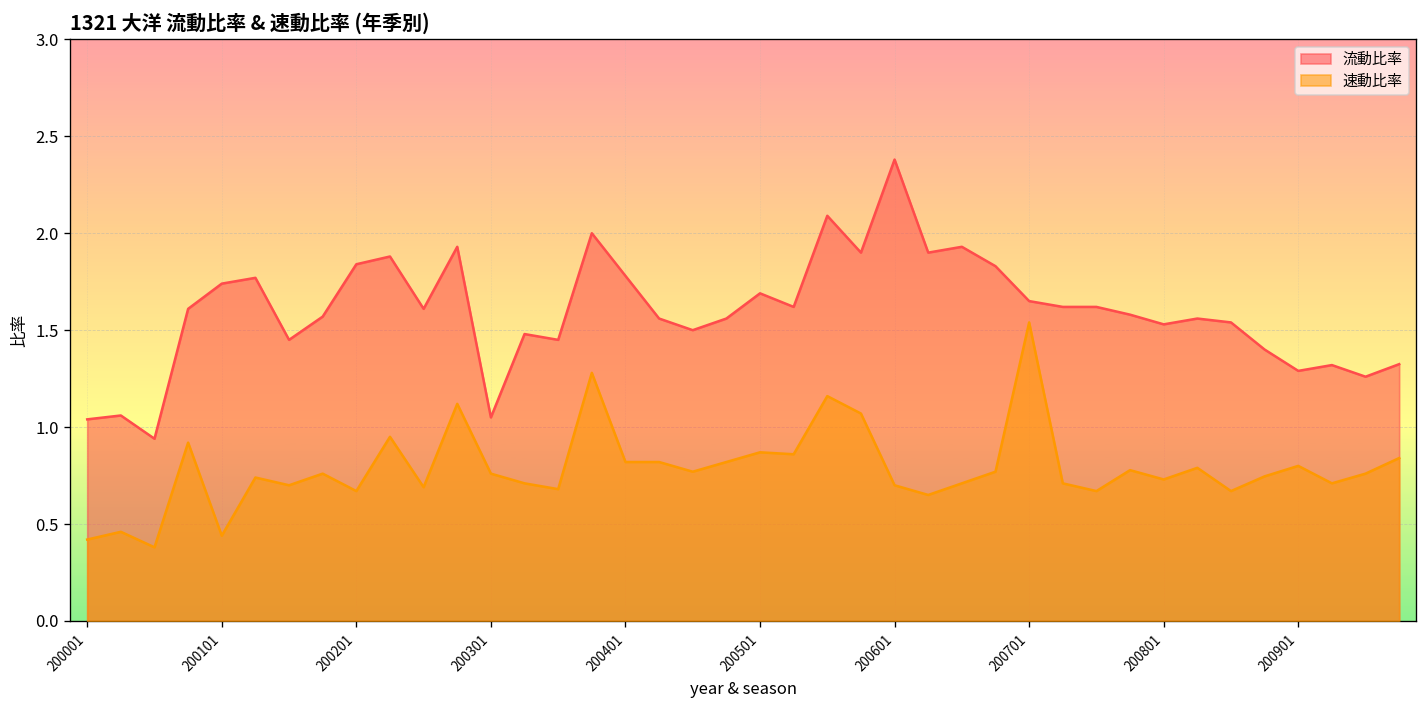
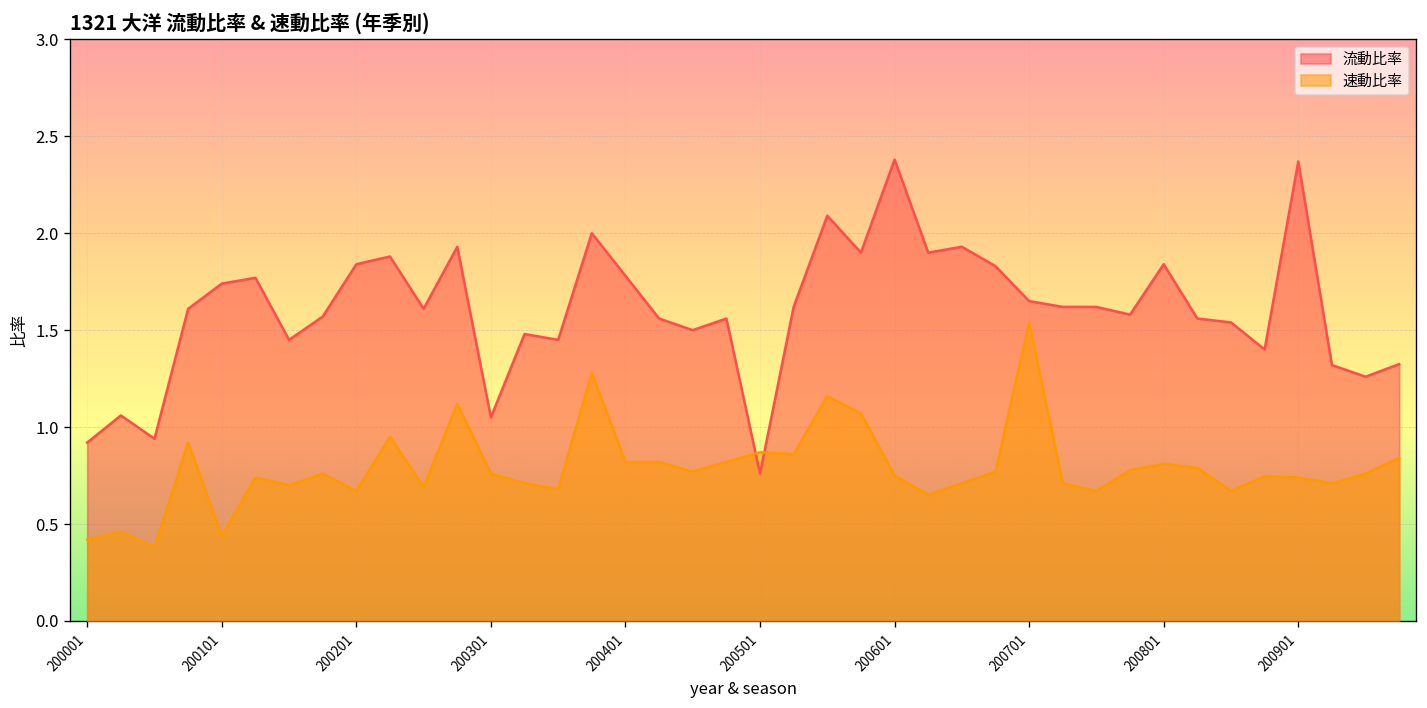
流動比率, 200001: 1.04 -> 0.92
流動比率, 200501: 1.69 -> 0.76
速動比率, 200601: 0.70 -> 0.75
流動比率, 200801: 1.53 -> 1.84
速動比率, 200801: 0.73 -> 0.81
流動比率, 200901: 1.29 -> 2.37
速動比率, 200901: 0.80 -> 0.74
